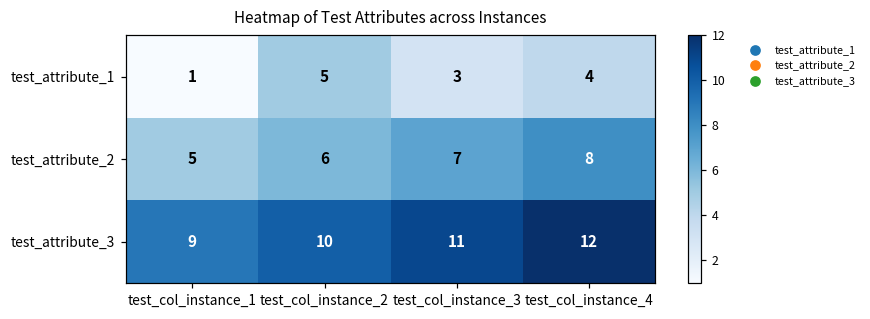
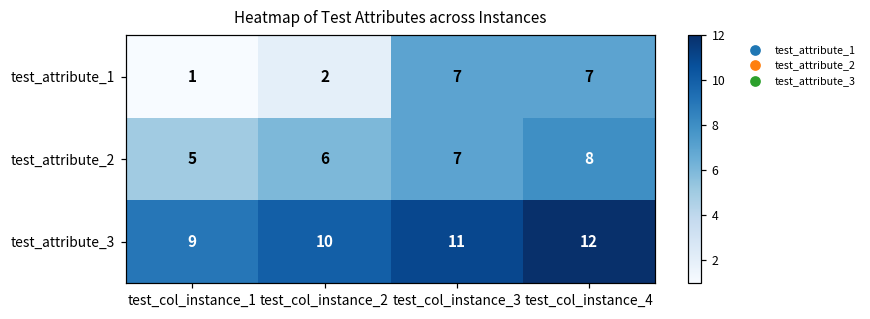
test_attribute_1, test_col_instance_2: 5 -> 2
test_attribute_1, test_col_instance_3: 3 -> 7
test_attribute_1, test_col_instance_4: 4 -> 7
